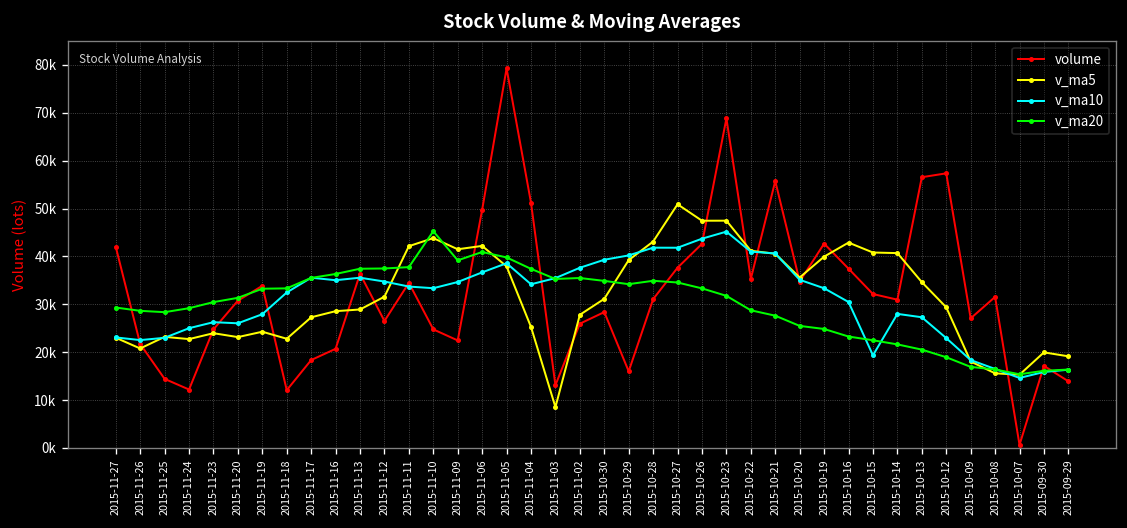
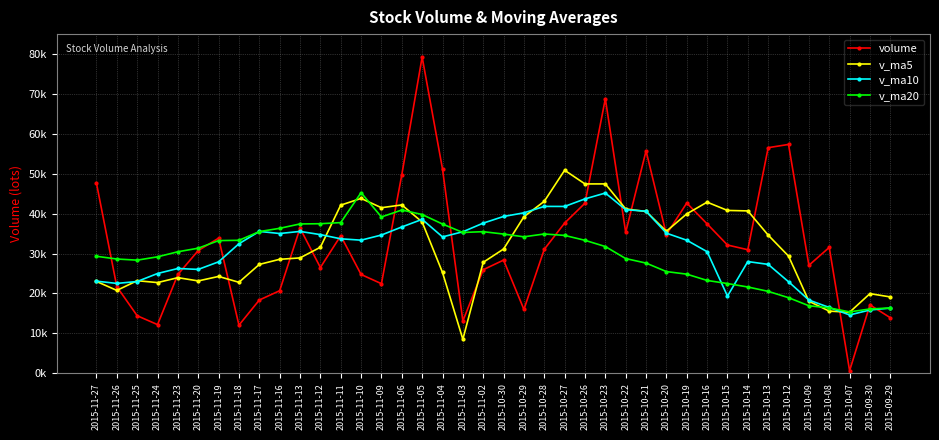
volume, 2015-11-27: 42000 -> 48000
